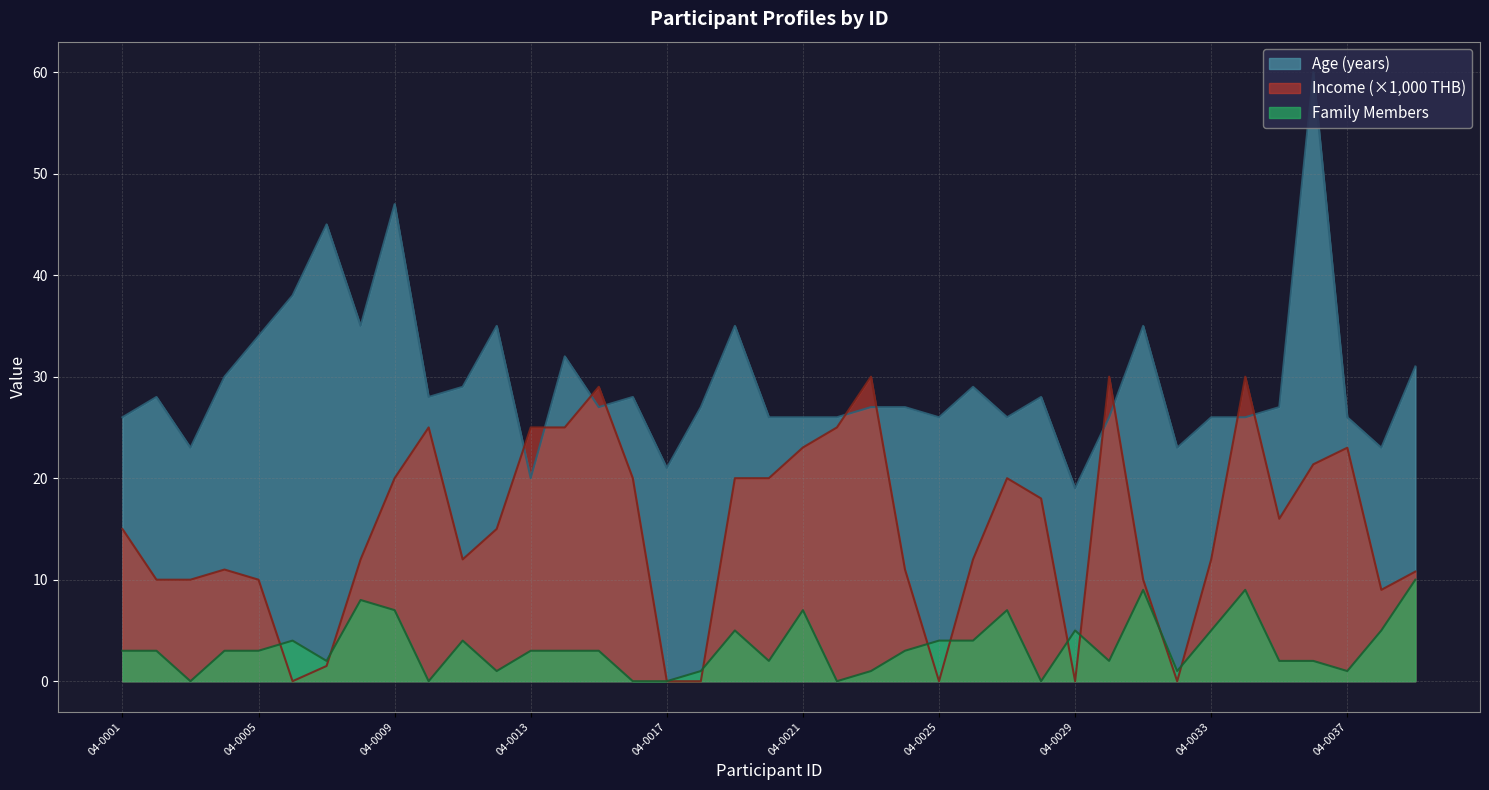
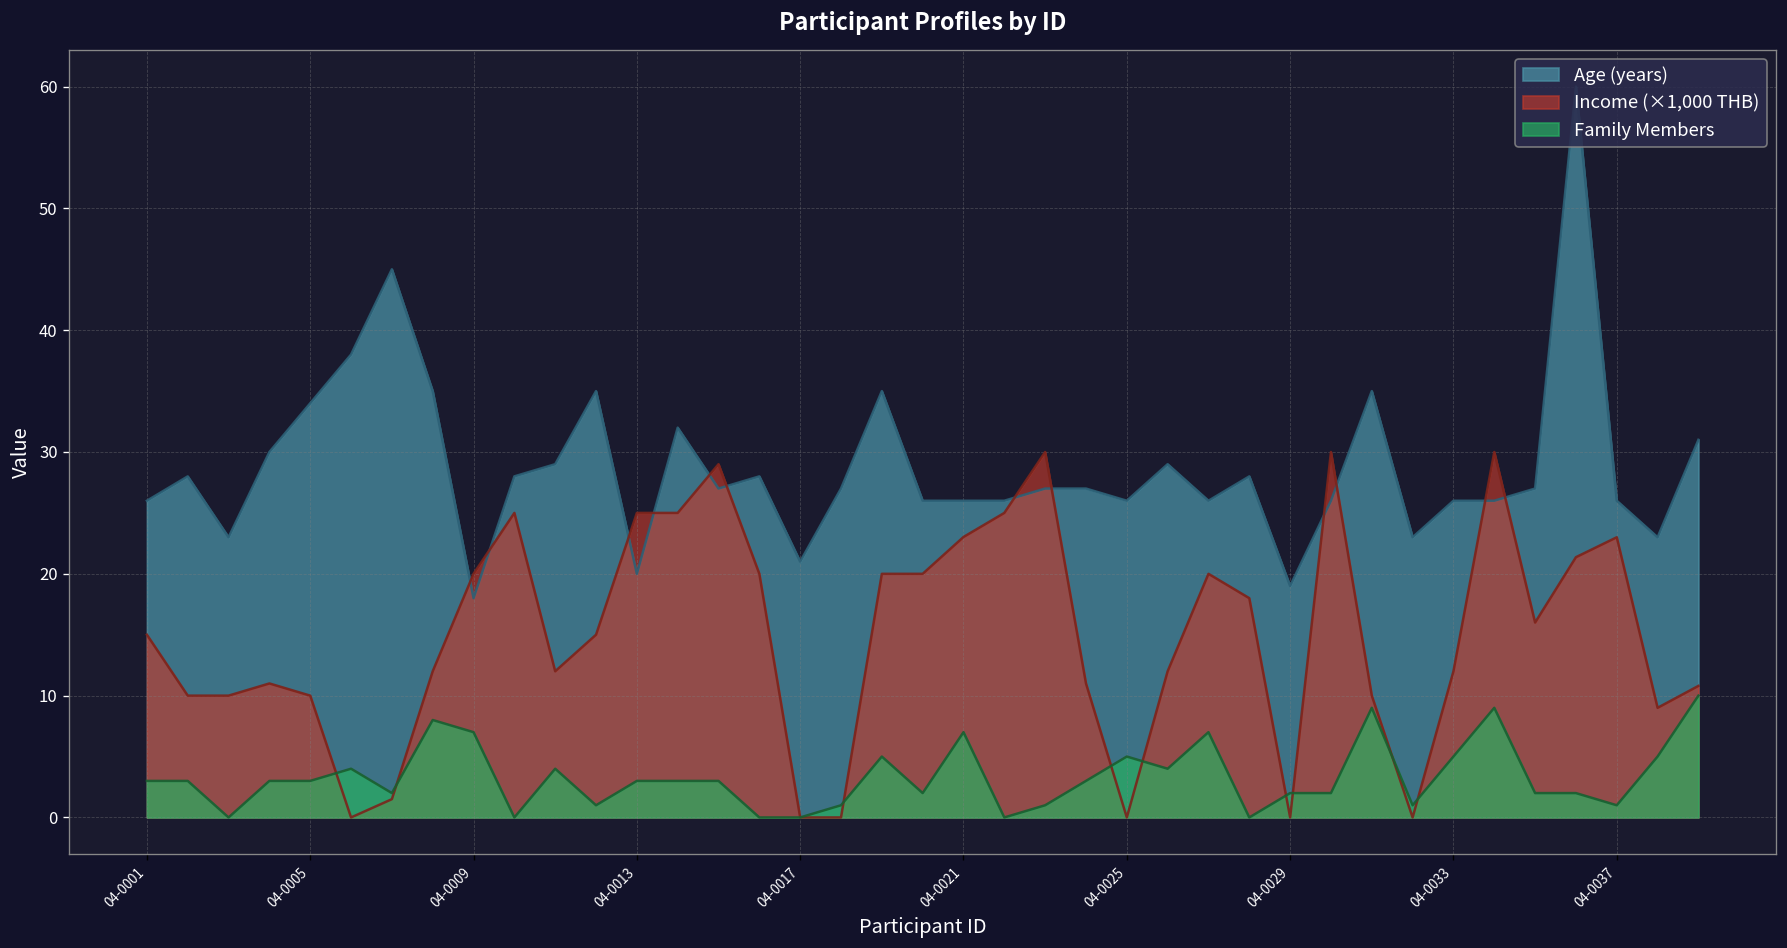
Age (years), 04-0009: 47 -> 18
Family Members, 04-0025: 4 -> 5
Family Members, 04-0029: 5 -> 2
